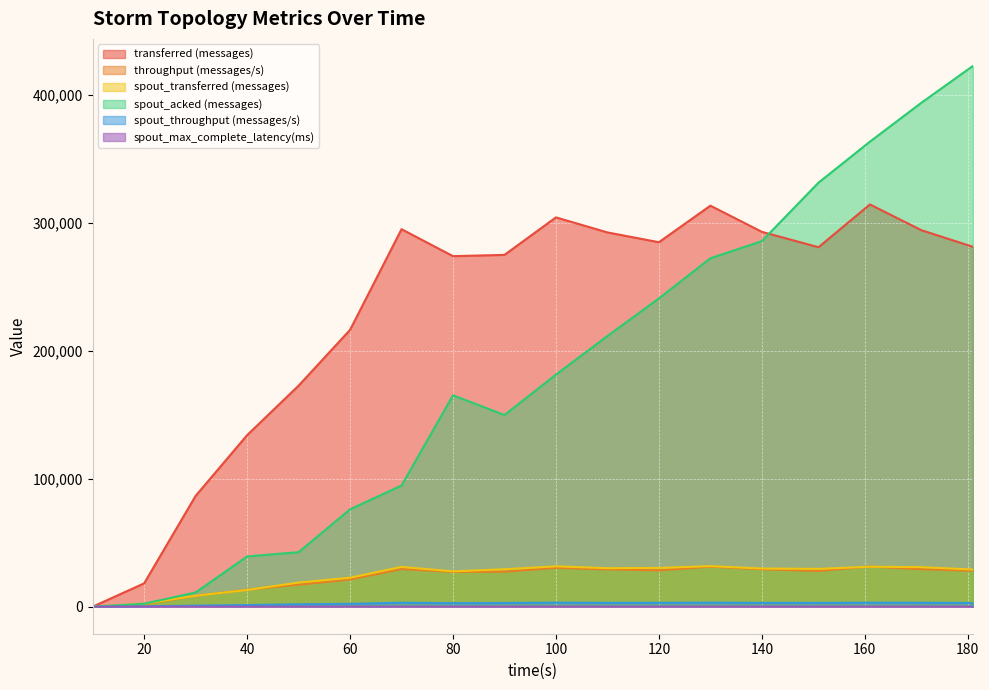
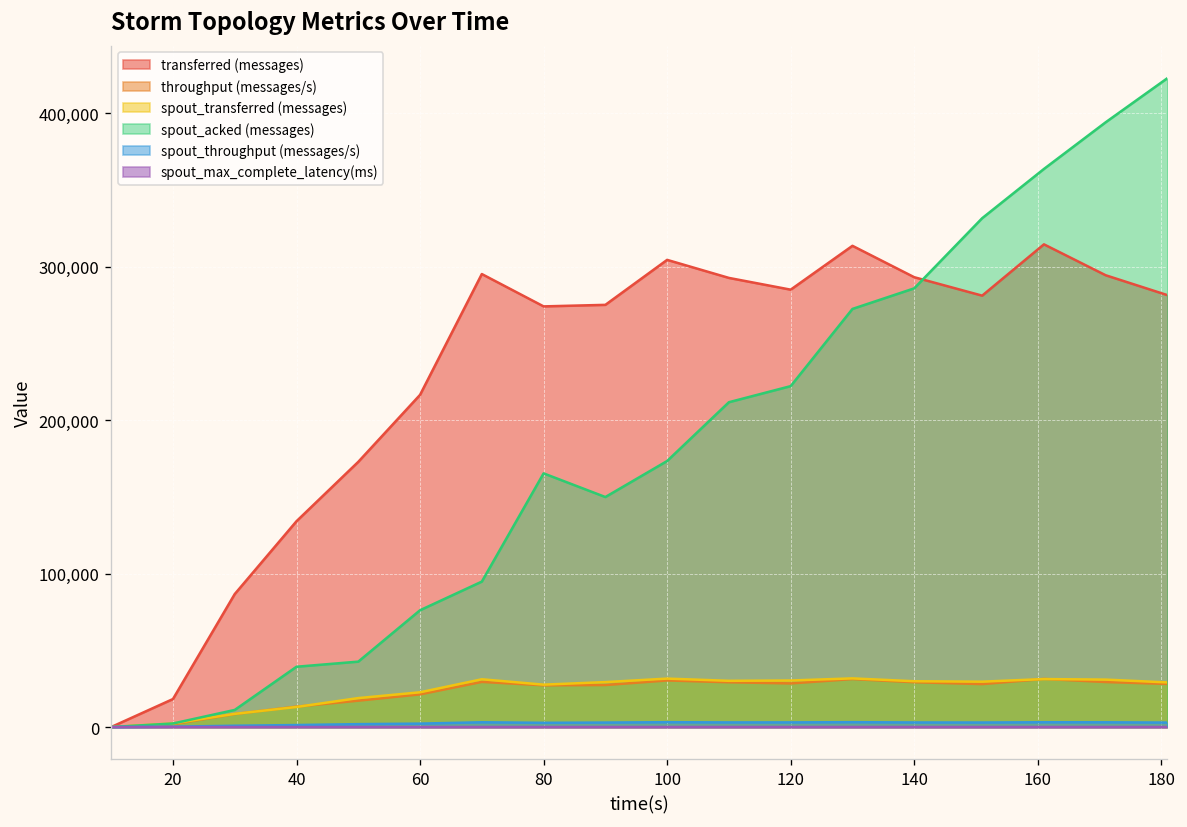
spout_acked (messages), 100: 182,000 -> 173,000
spout_acked (messages), 120: 241,000 -> 222,000
